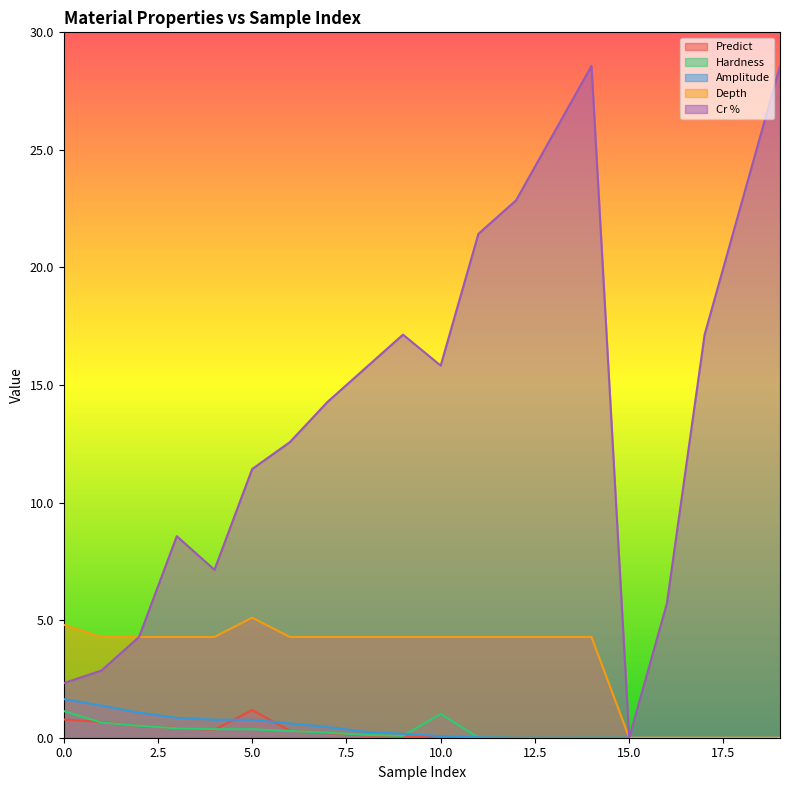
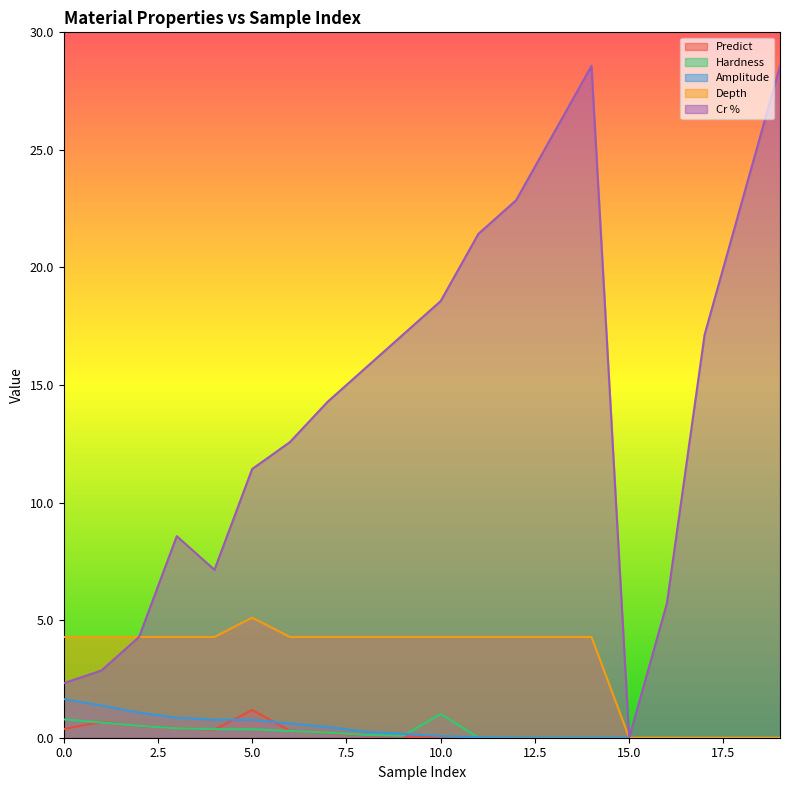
Predict, 0.0: 0.8 -> 0.4
Hardness, 0.0: 1.1 -> 0.8
Depth, 0.0: 4.8 -> 4.3
Cr %, 10.0: 15.8 -> 18.6
